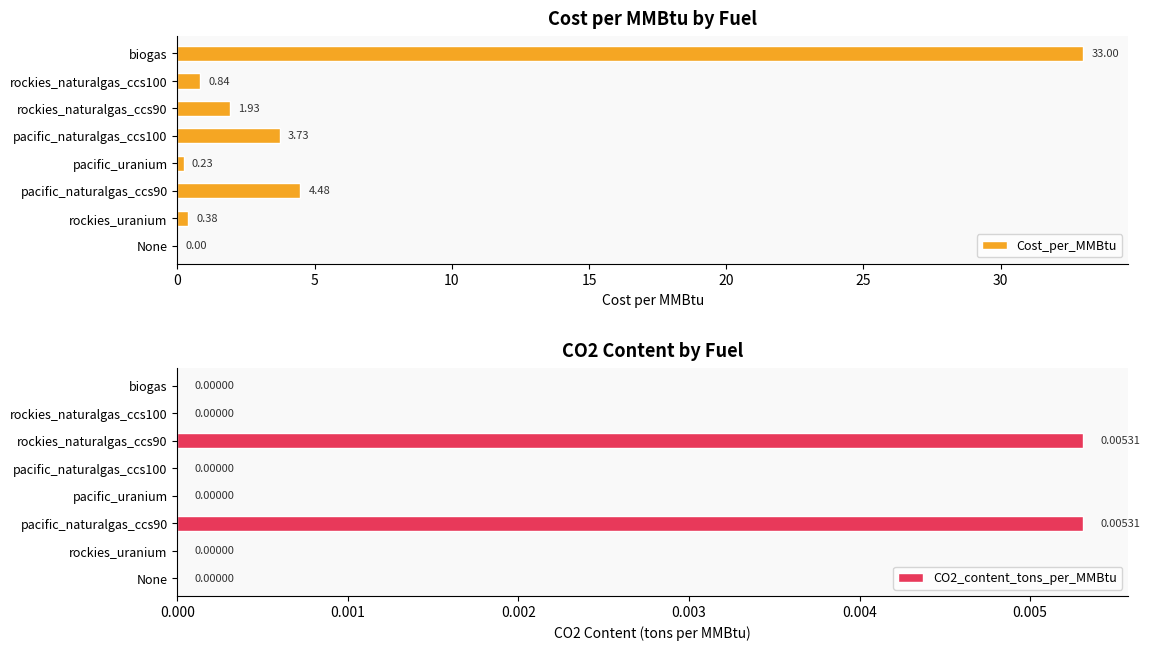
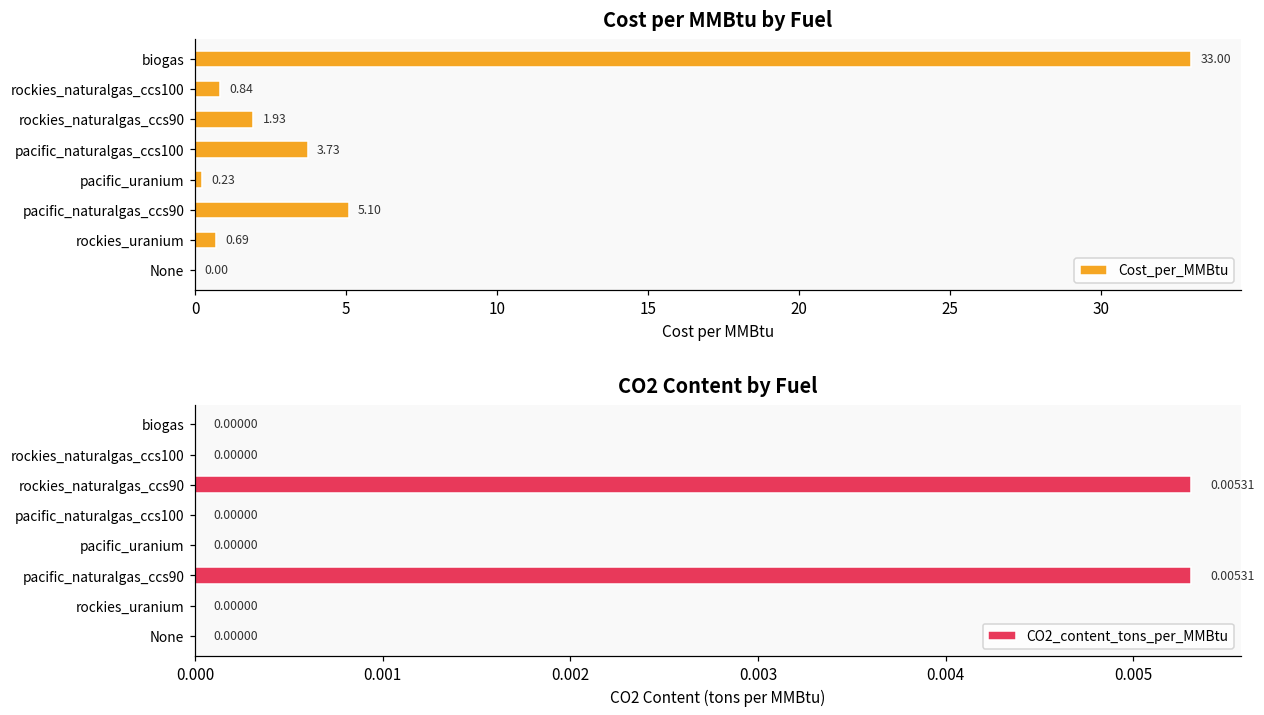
Cost per MMBtu by Fuel, pacific_naturalgas_ccs90: 4.48 -> 5.10
Cost per MMBtu by Fuel, rockies_uranium: 0.38 -> 0.69
